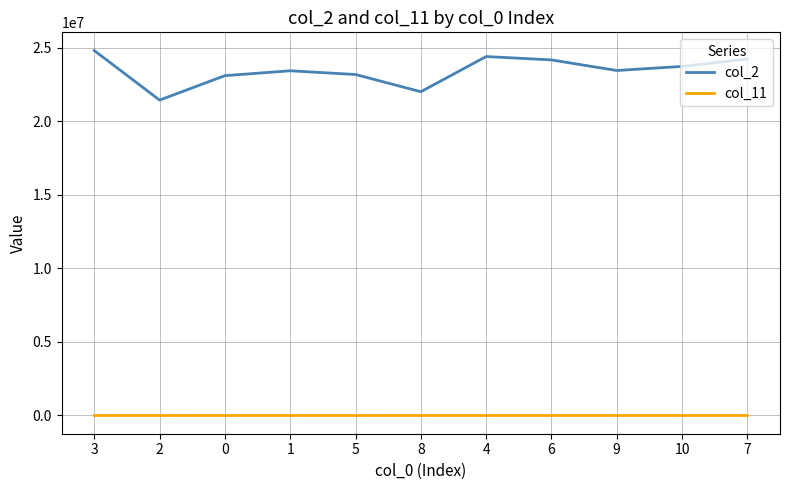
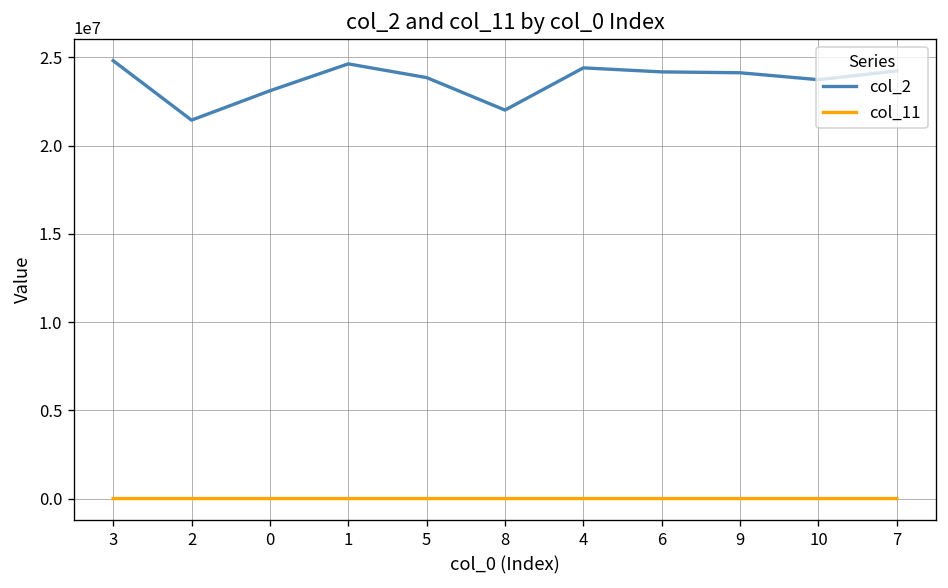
col_2, 1: 23400000 -> 24600000
col_2, 5: 23200000 -> 23900000
col_2, 9: 23500000 -> 24100000
